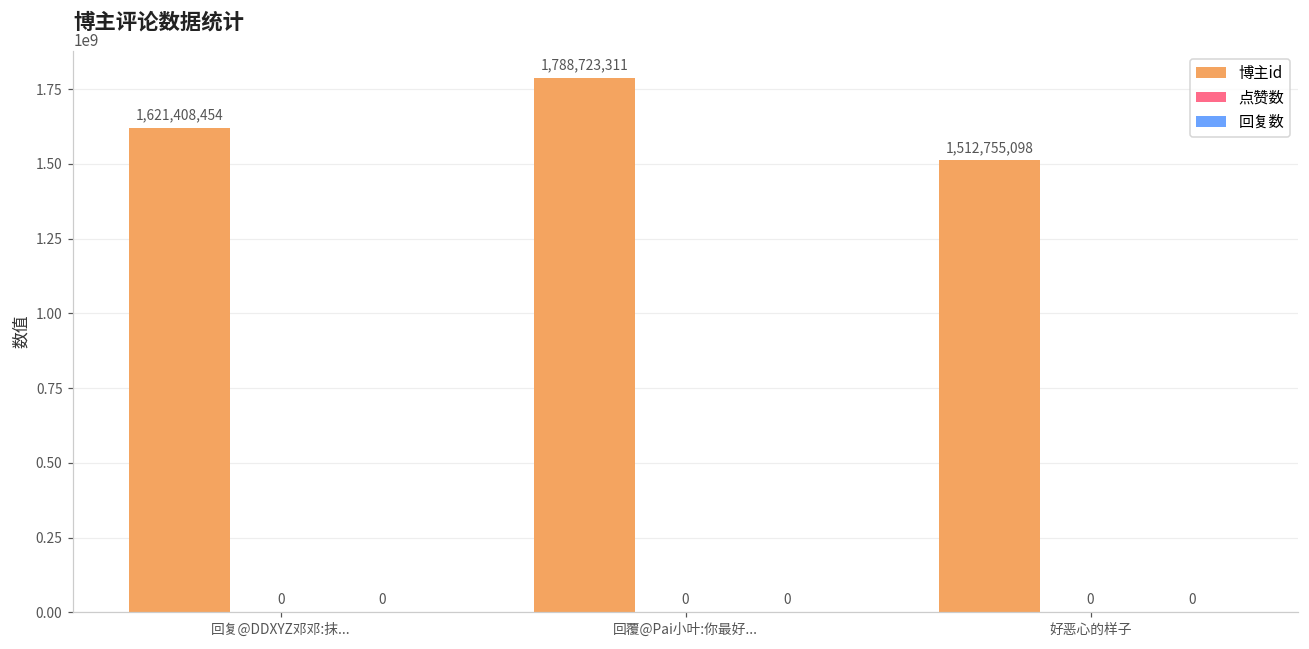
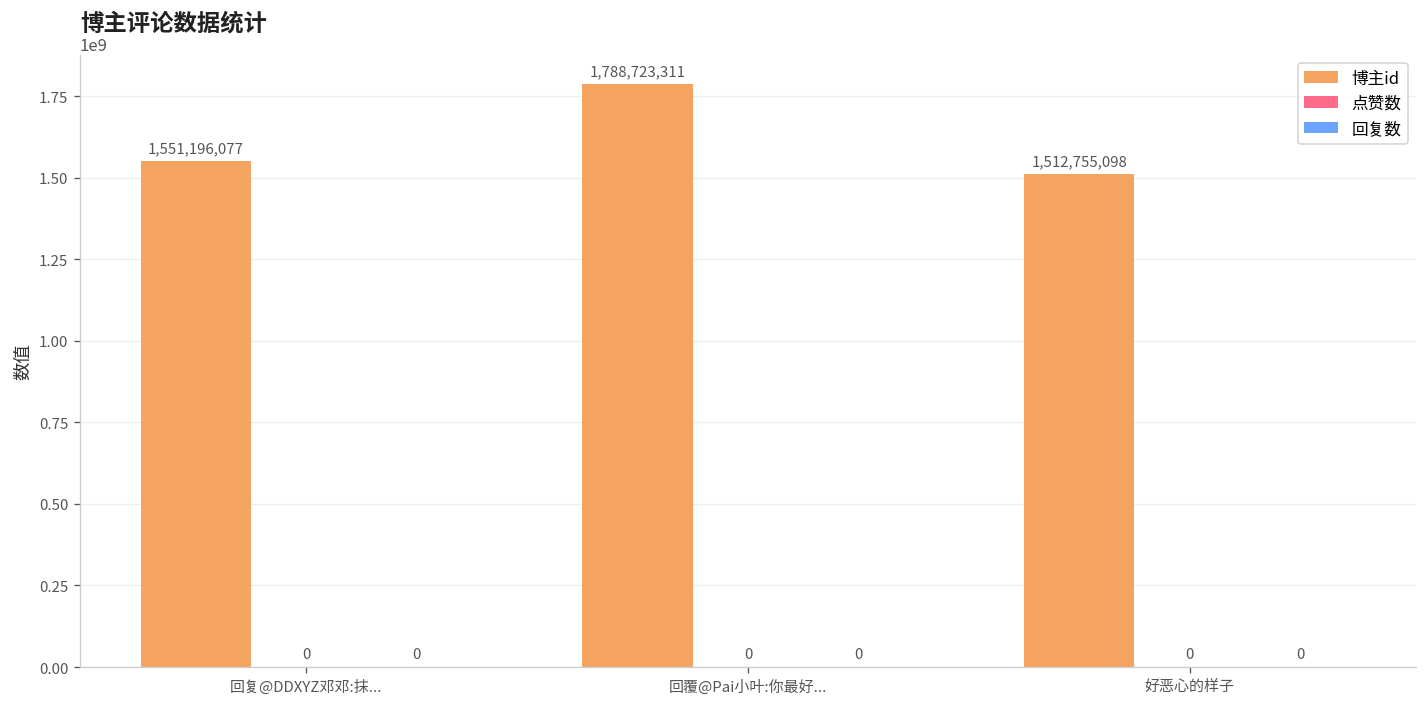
博主id, 回复@DDXYZ邓邓:抹...: 1,621,408,454 -> 1,551,196,077
